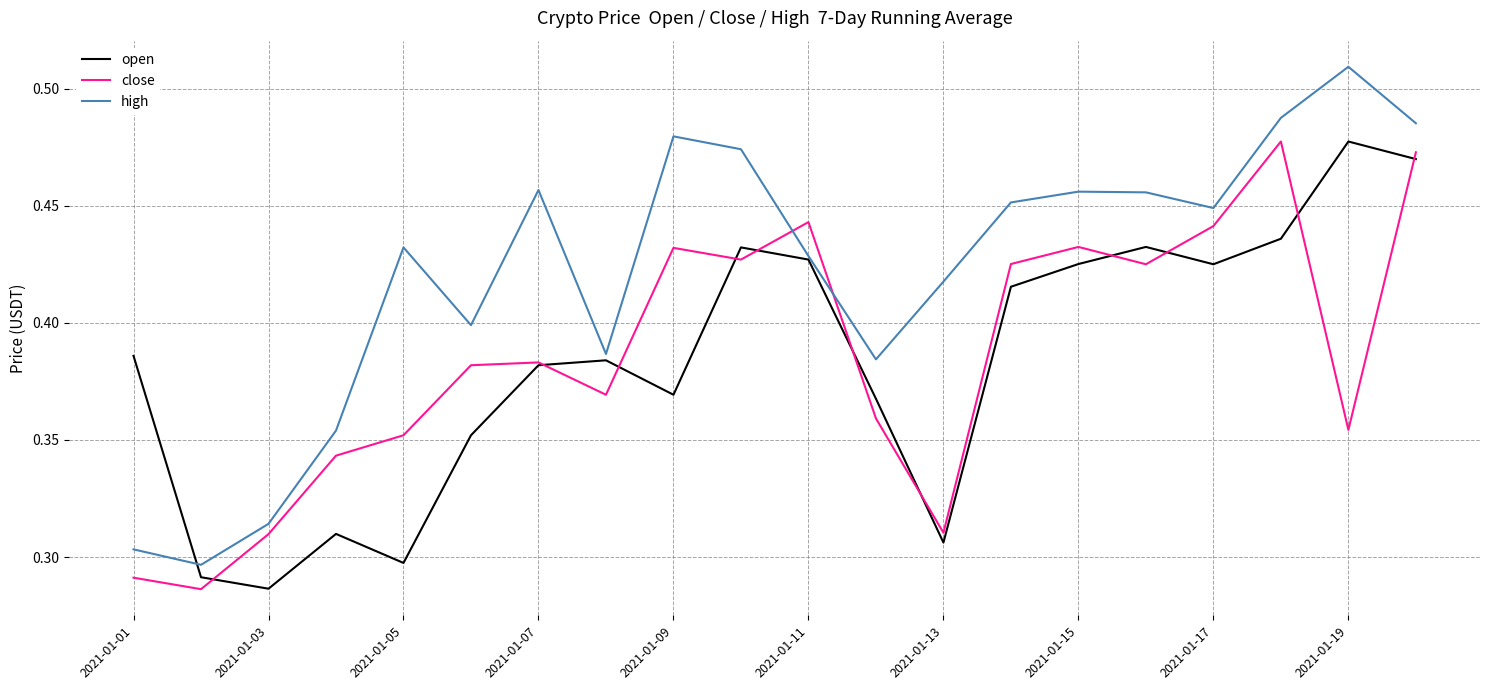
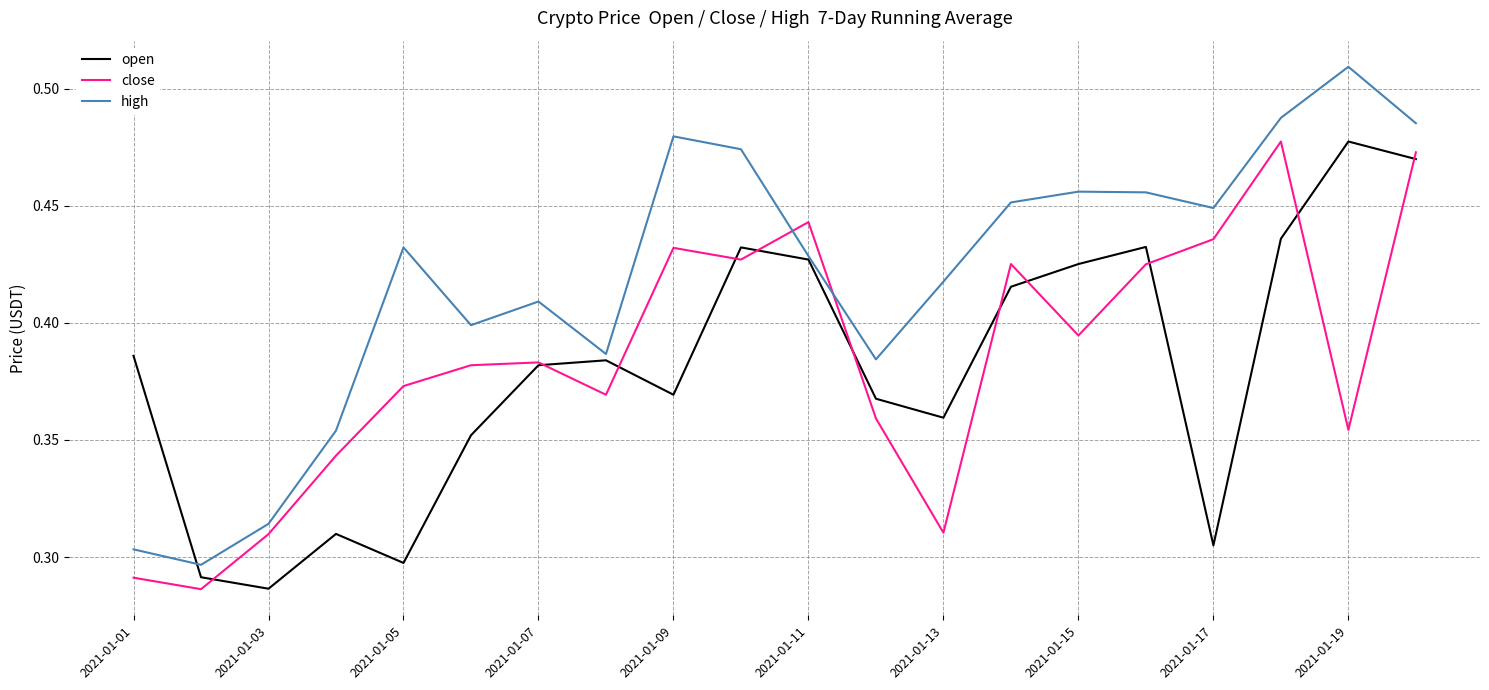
close, 2021-01-05: 0.352 -> 0.373
high, 2021-01-07: 0.457 -> 0.409
open, 2021-01-13: 0.306 -> 0.360
close, 2021-01-15: 0.432 -> 0.395
open, 2021-01-17: 0.425 -> 0.305
close, 2021-01-17: 0.441 -> 0.436
